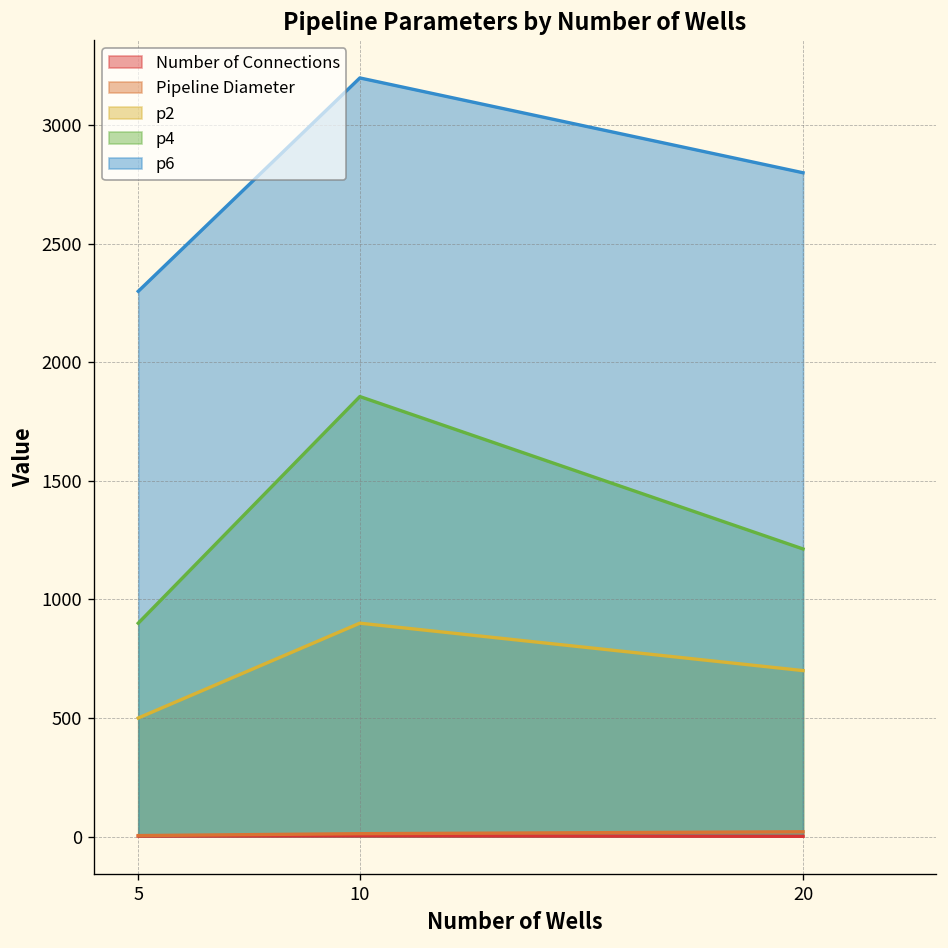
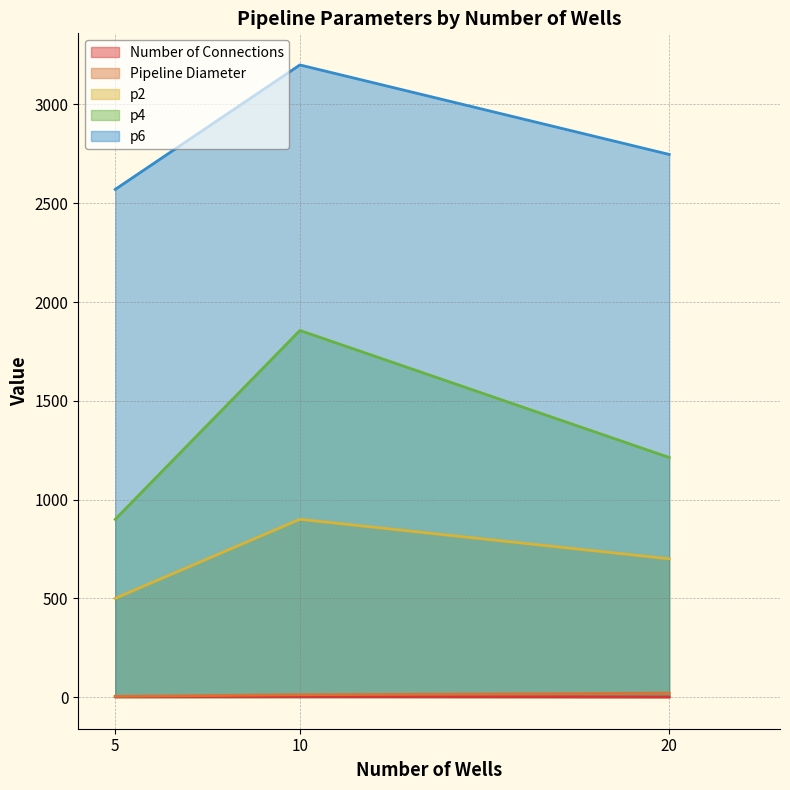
p6, 5: 2300 -> 2570
p6, 20: 2800 -> 2750
